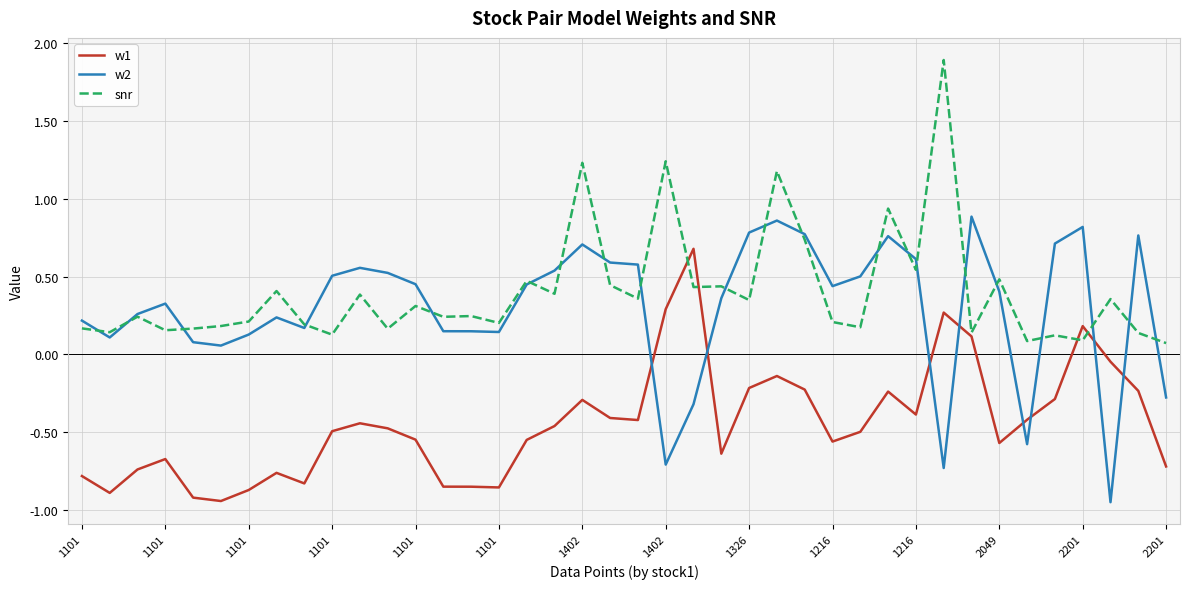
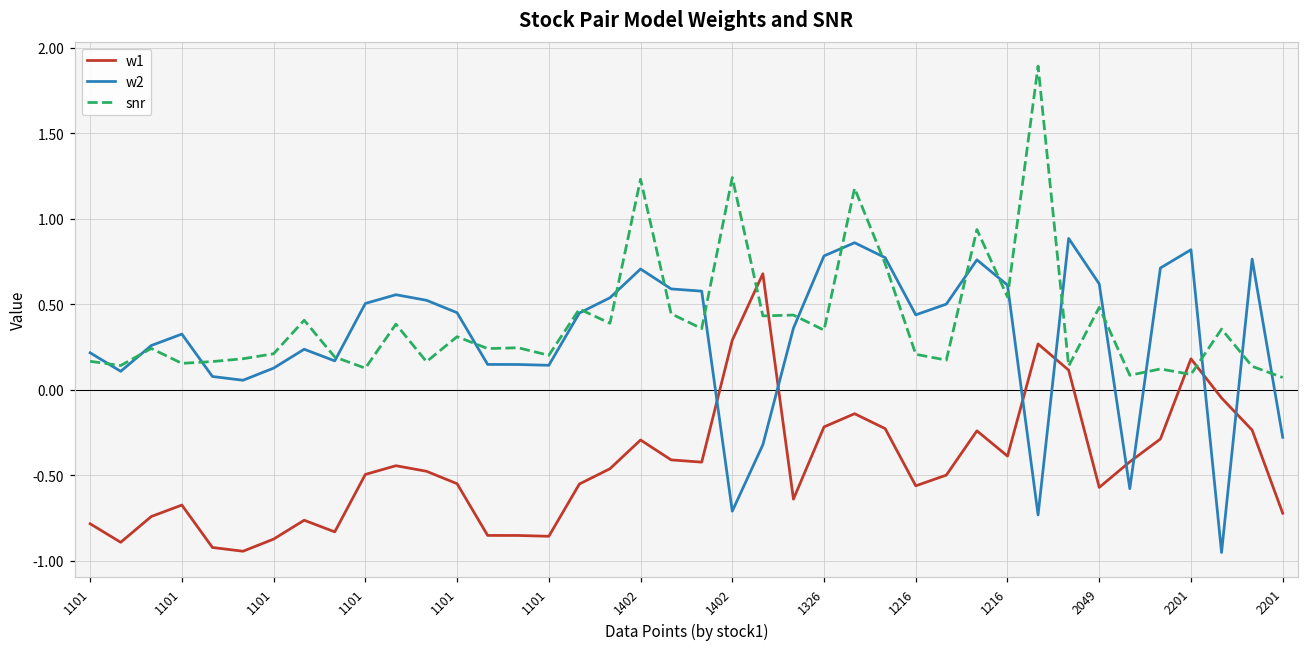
w2, 2049: 0.40 -> 0.62
